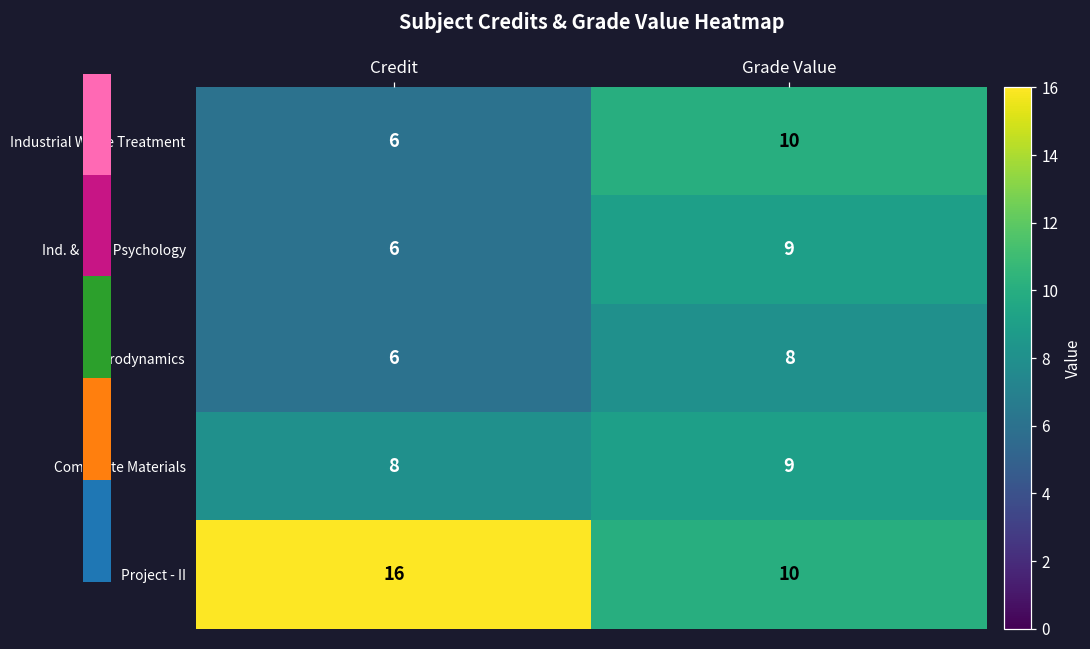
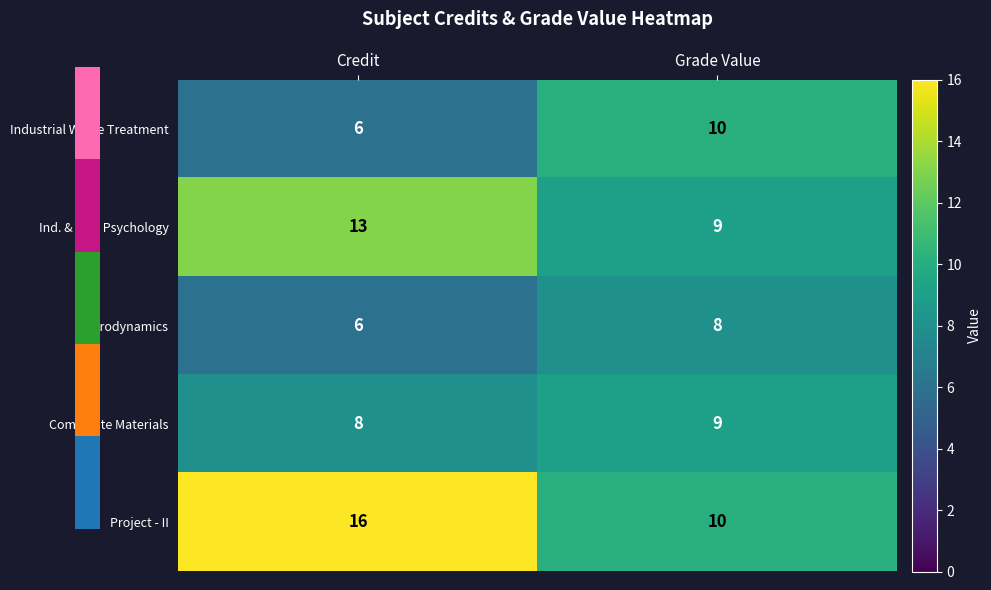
Subject Credits & Grade Value Heatmap, Ind. & Org. Psychology, Credit: 6 -> 13
